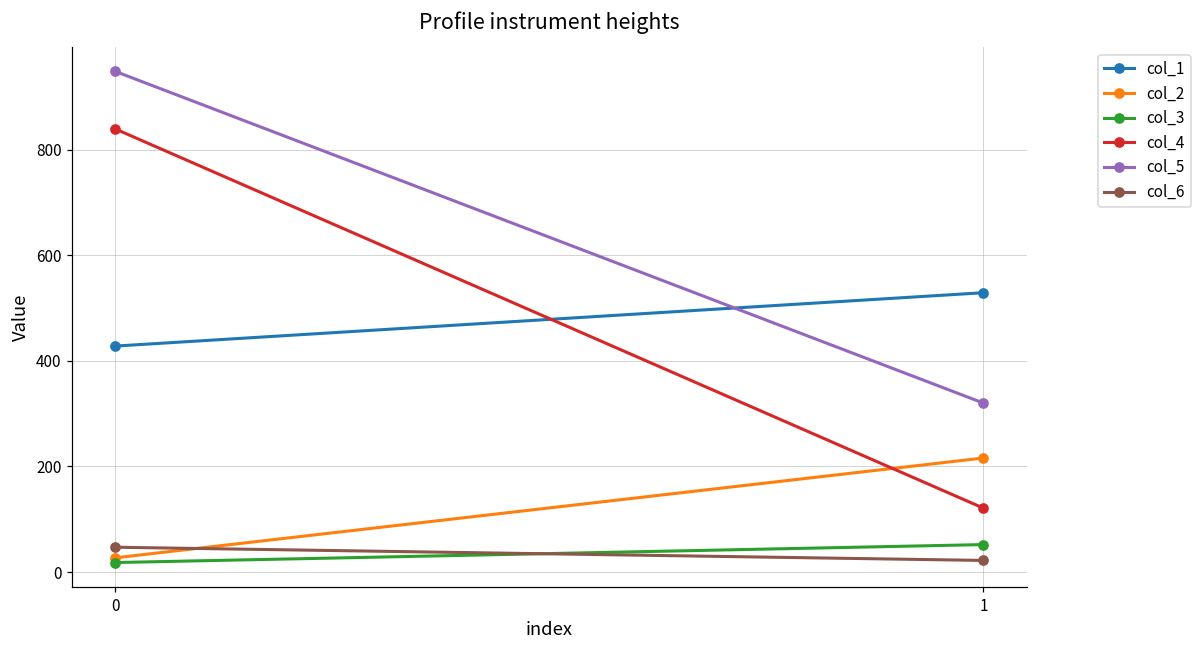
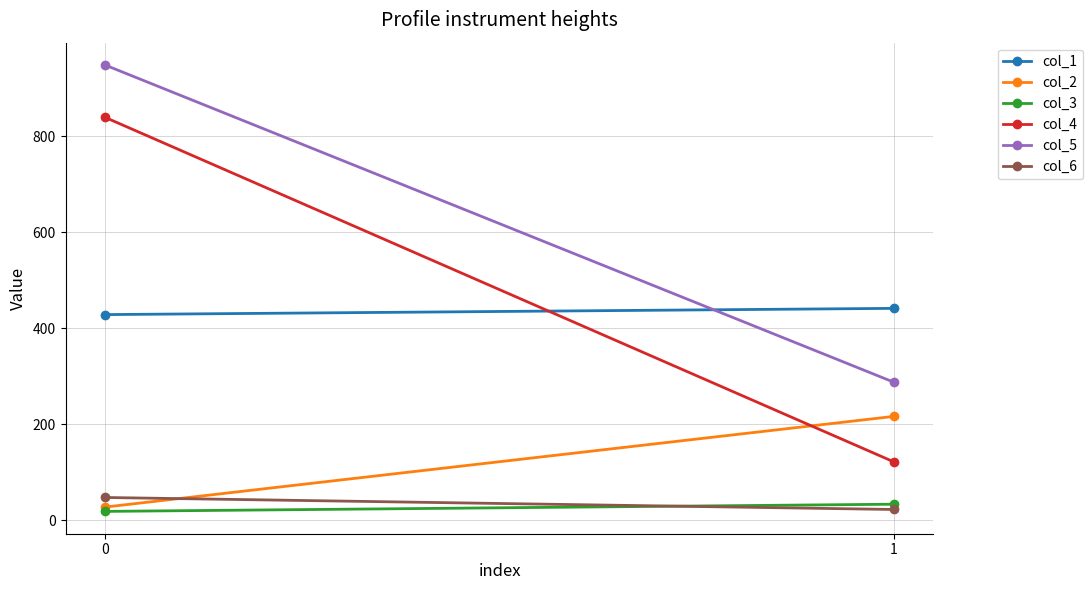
col_1, 1: 530 -> 440
col_3, 1: 50 -> 30
col_5, 1: 320 -> 290
